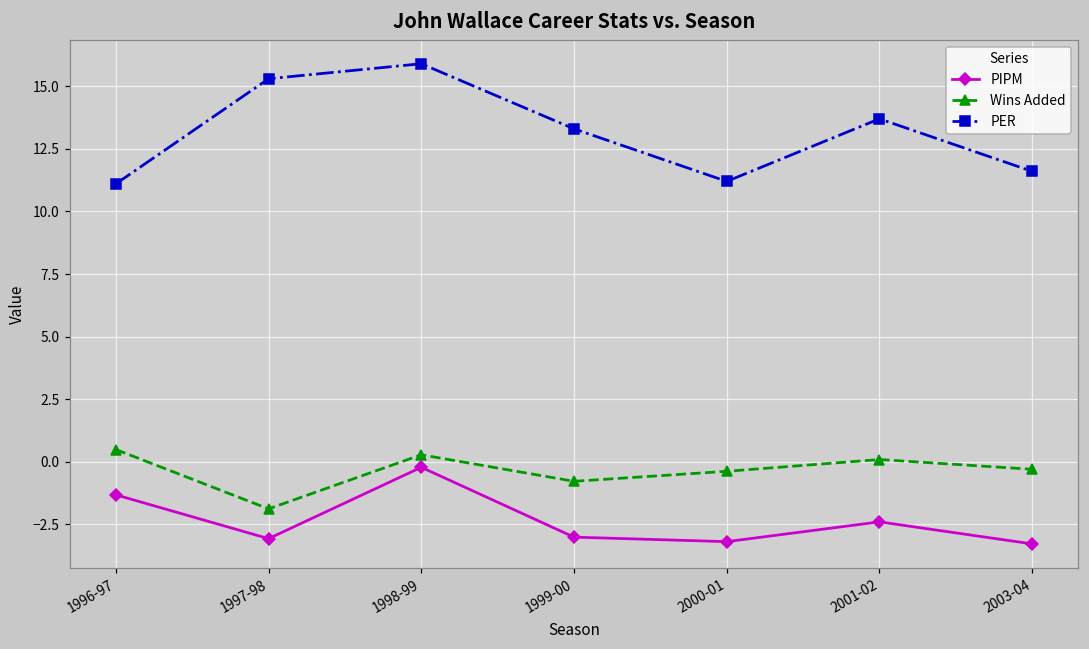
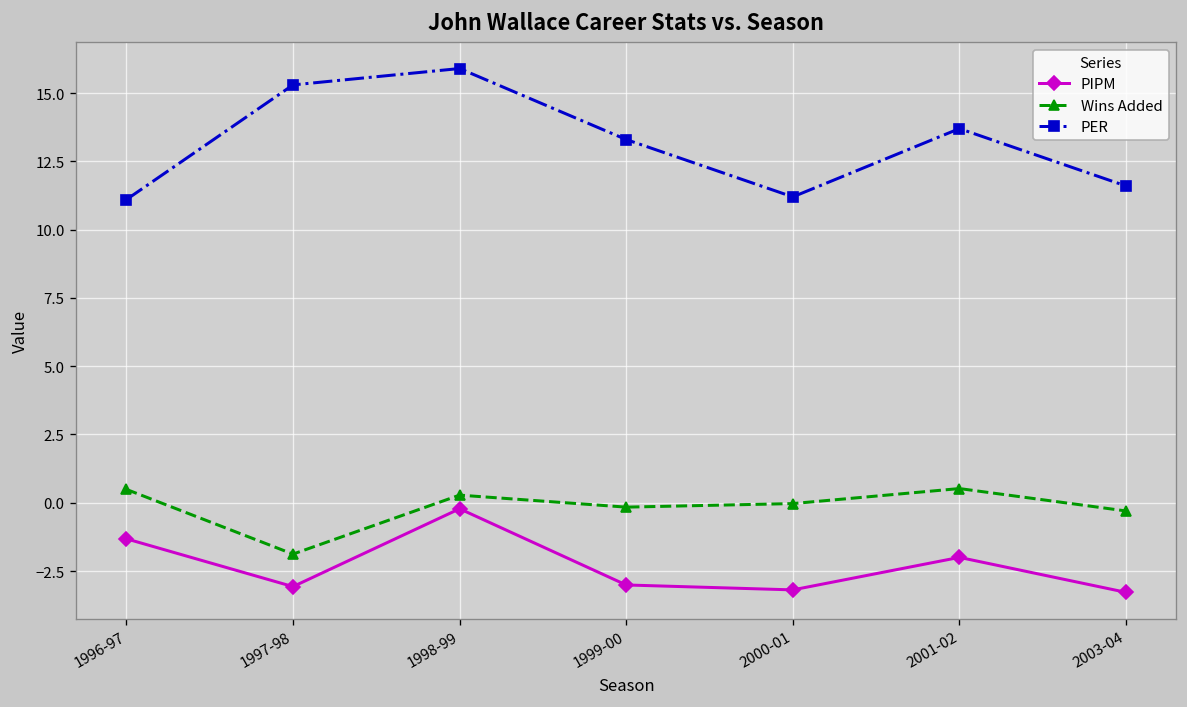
Wins Added, 1999-00: -0.8 -> -0.2
Wins Added, 2000-01: -0.4 -> 0.0
PIPM, 2001-02: -2.4 -> -2.0
Wins Added, 2001-02: 0.1 -> 0.5
